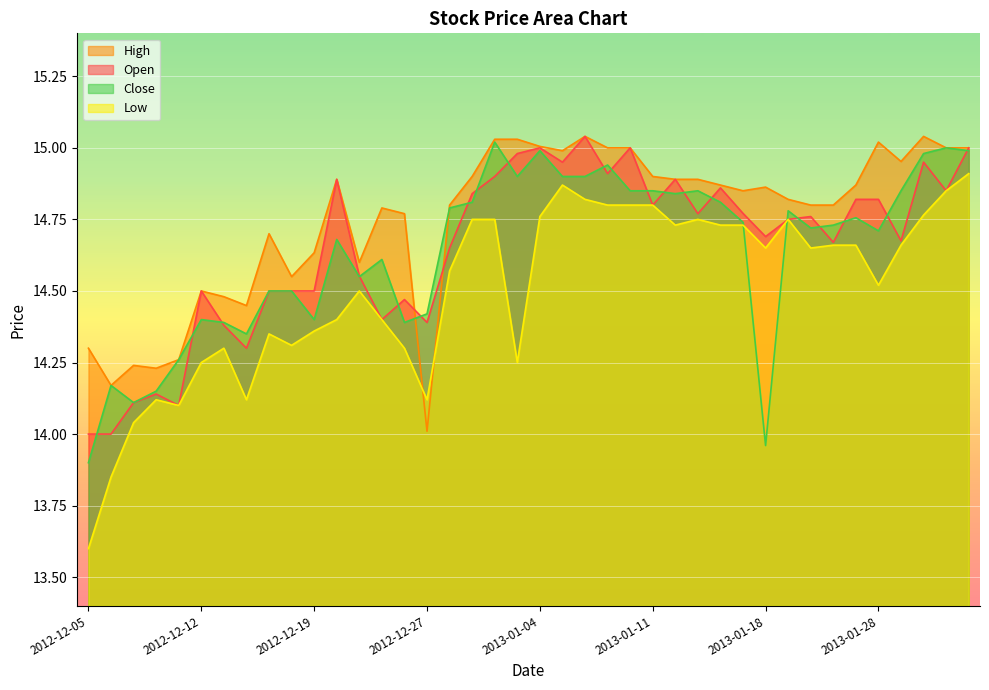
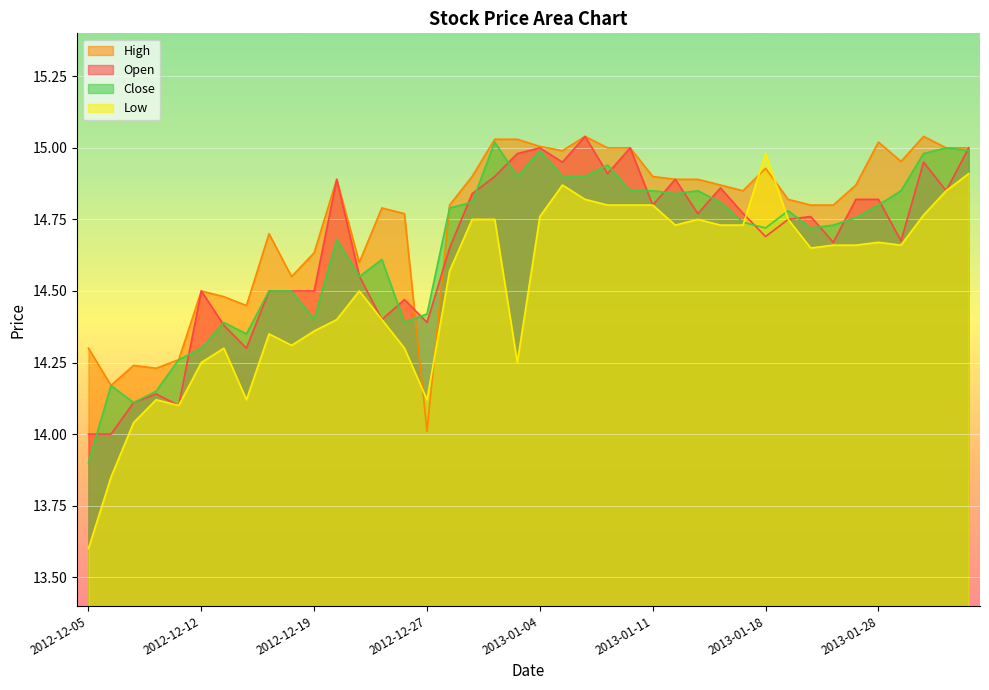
Close, 2012-12-12: 14.4 -> 14.3
High, 2013-01-18: 14.86 -> 14.93
Close, 2013-01-18: 13.96 -> 14.72
Low, 2013-01-18: 14.65 -> 14.98
Close, 2013-01-28: 14.71 -> 14.80
Low, 2013-01-28: 14.52 -> 14.67
